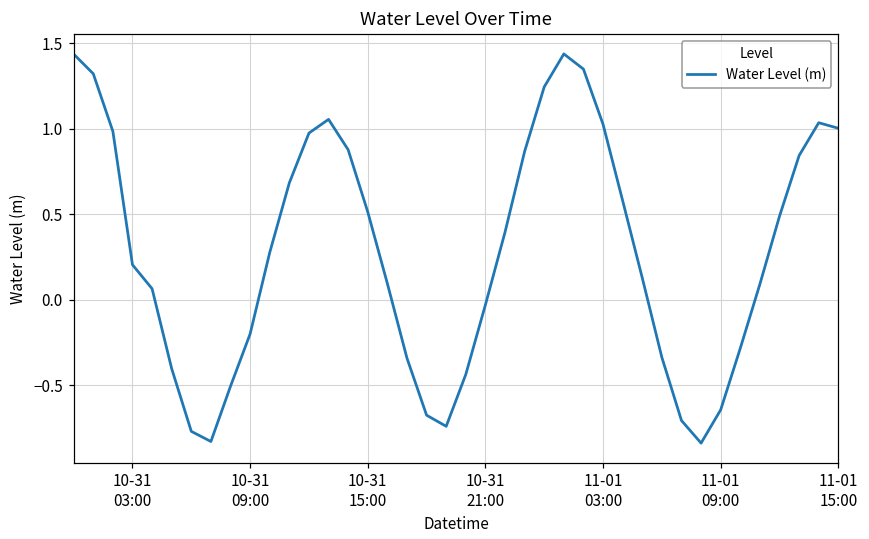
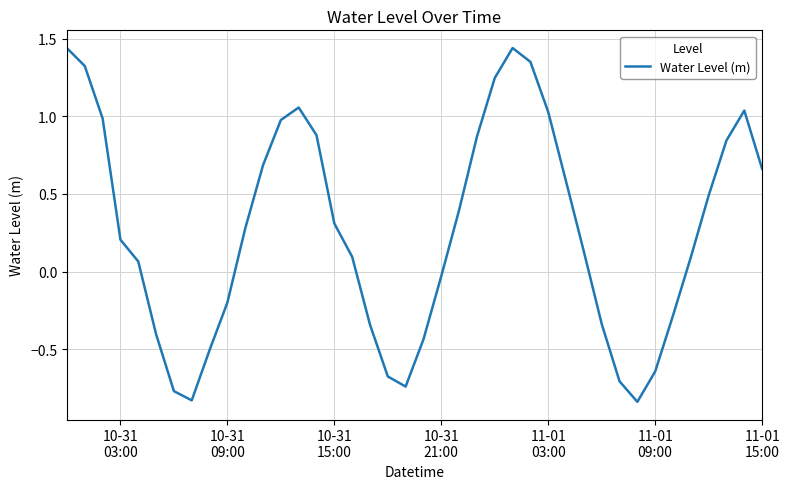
10-31 15:00: 0.51 -> 0.31
11-01 15:00: 1.00 -> 0.66
